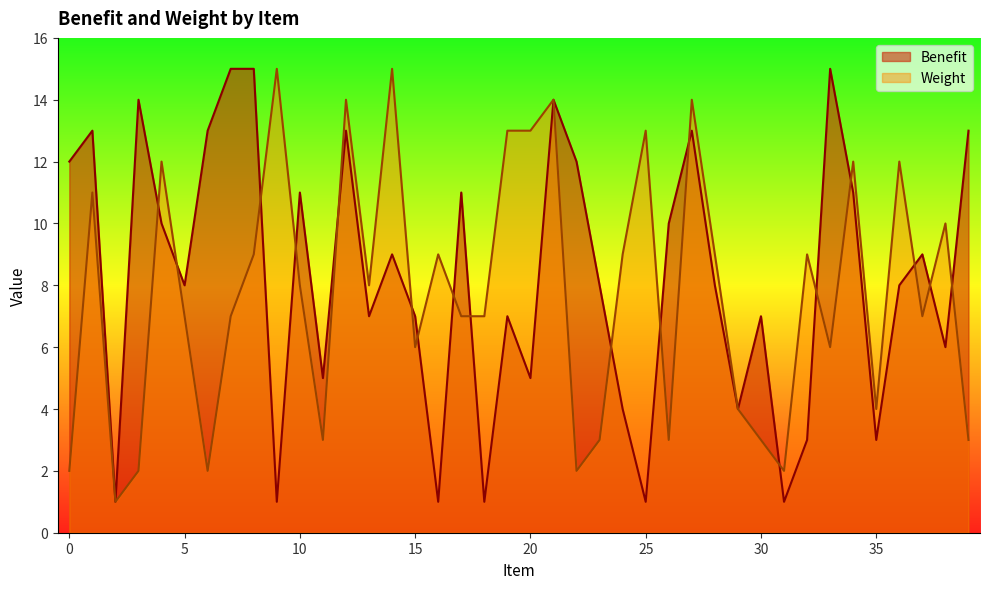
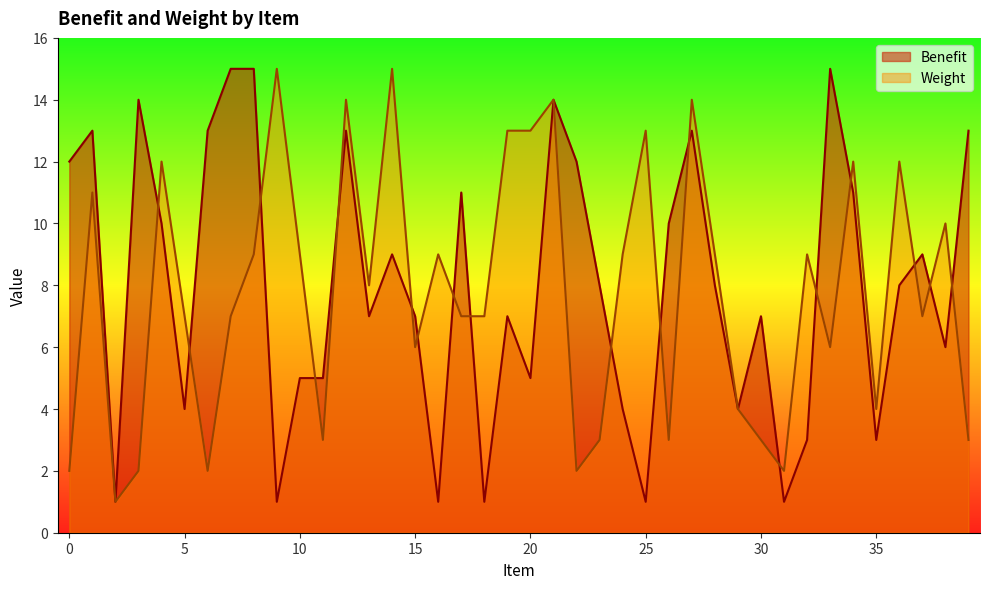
Benefit, 5: 8 -> 4
Benefit, 10: 11 -> 5
Weight, 10: 8 -> 9
